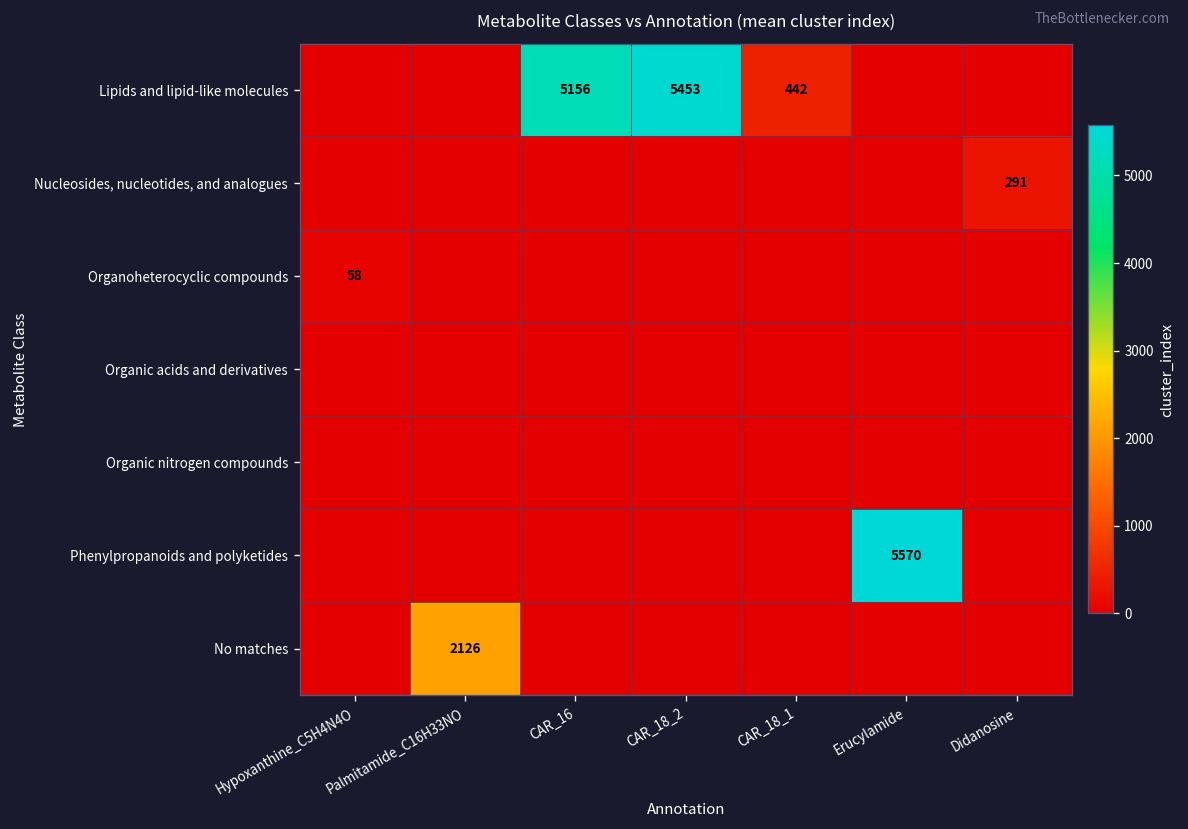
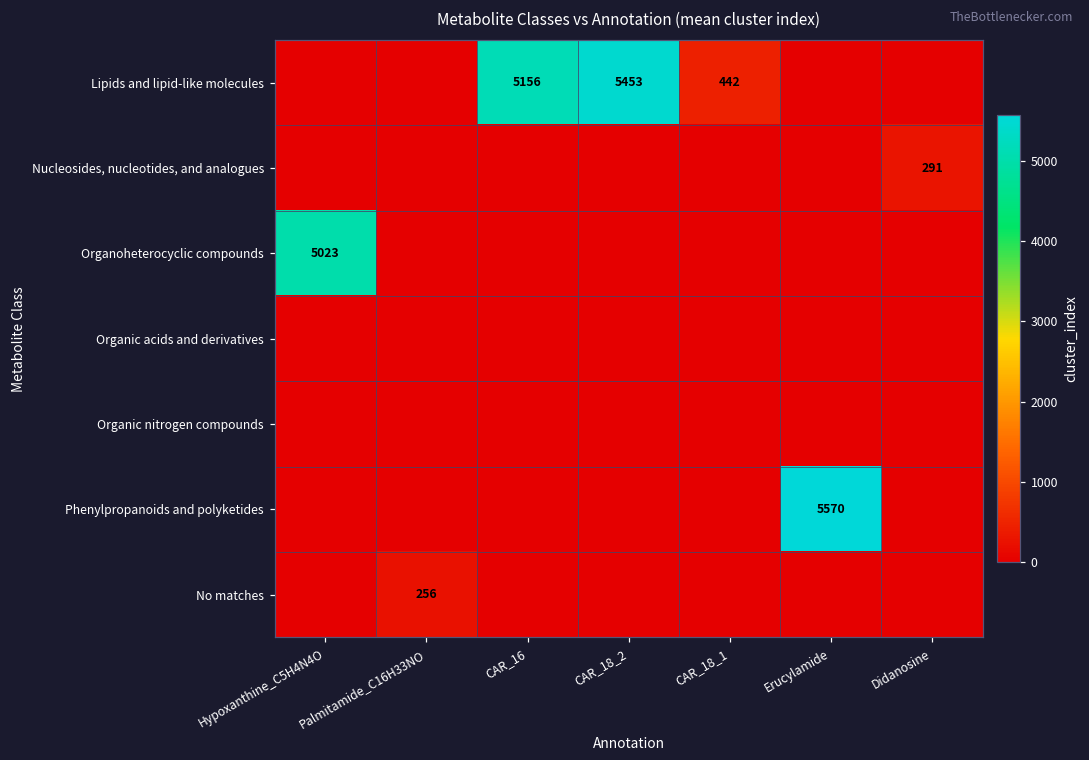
Organoheterocyclic compounds, Hypoxanthine_C5H4N4O: 58 -> 5023
No matches, Palmitamide_C16H33NO: 2126 -> 256
